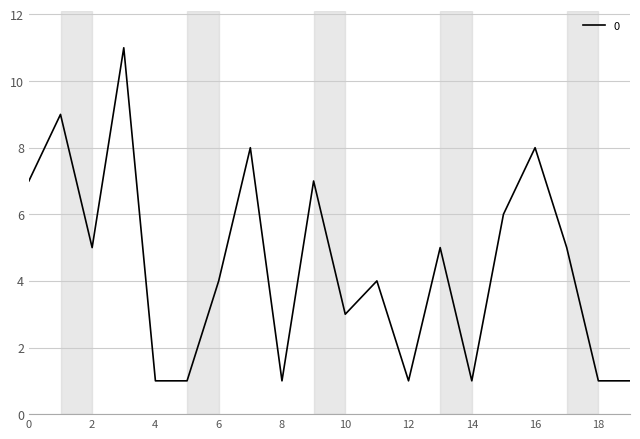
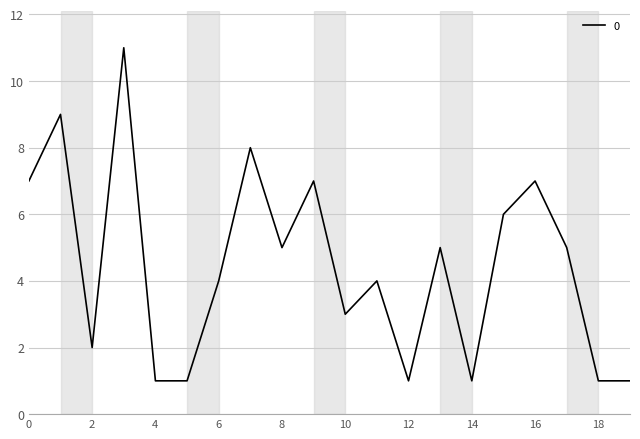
2: 5 -> 2
8: 1 -> 5
16: 8 -> 7
